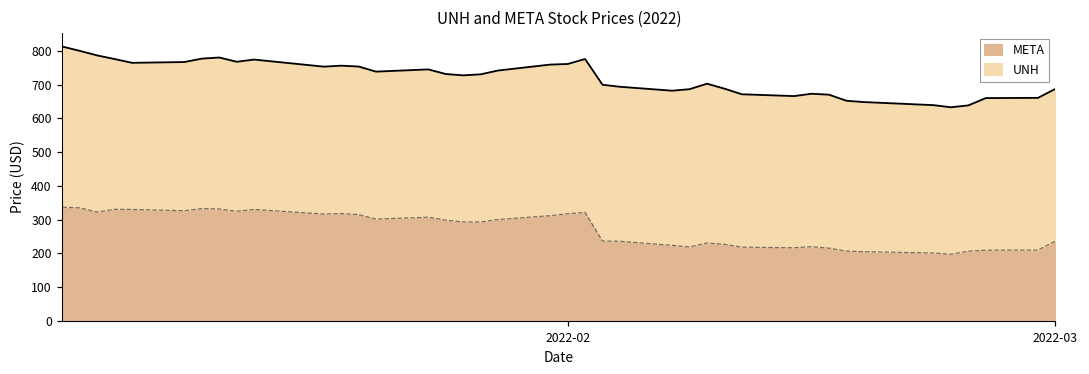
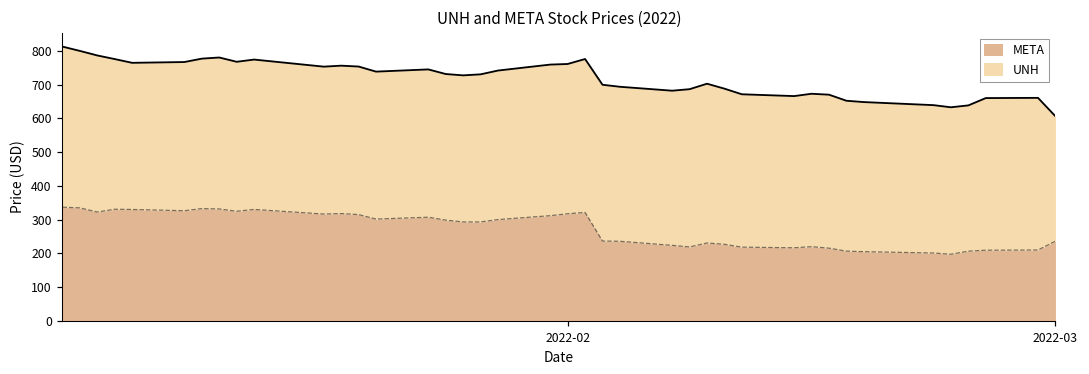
UNH, 2022-03: 450 -> 370
